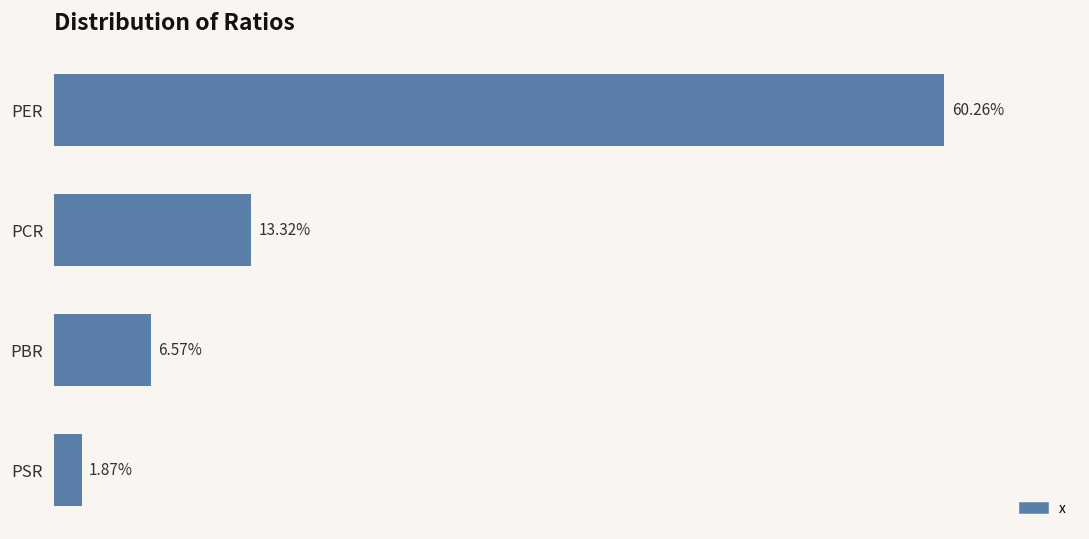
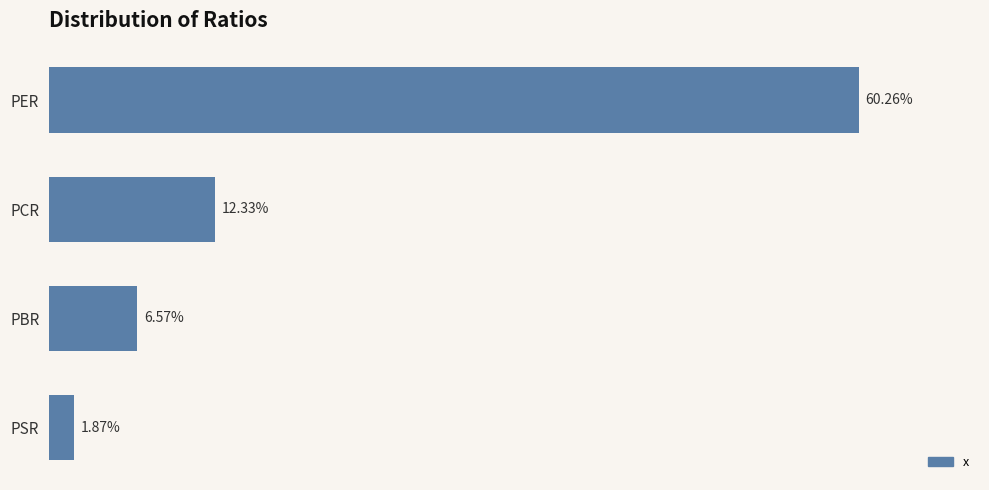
PCR: 13.32% -> 12.33%
